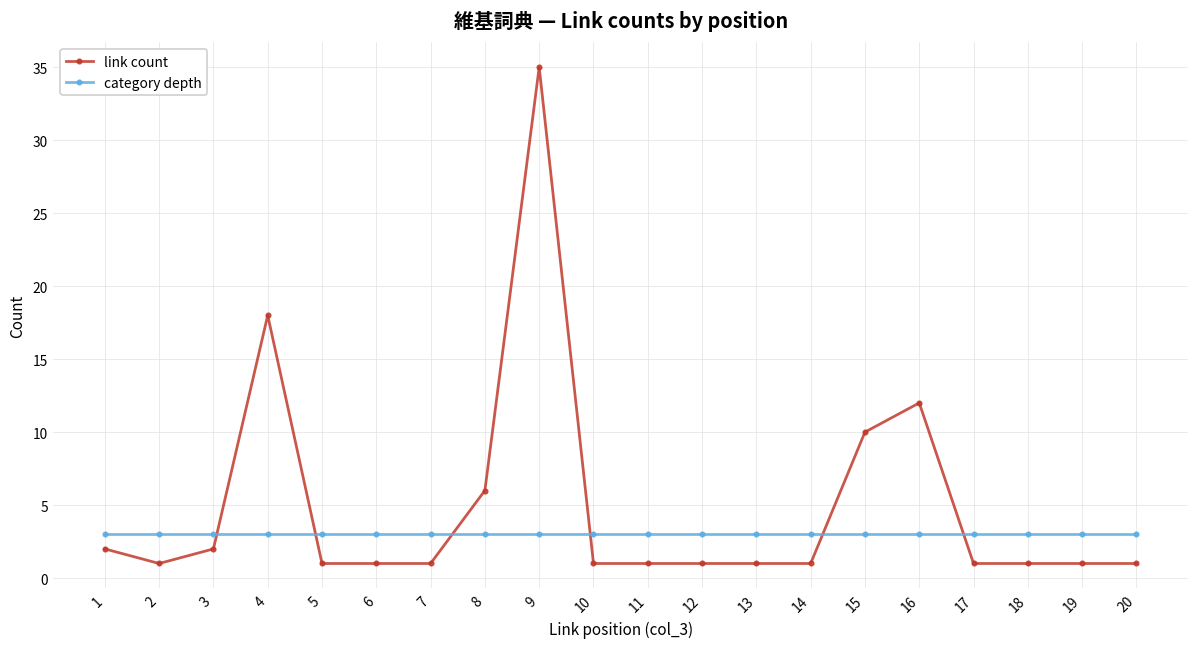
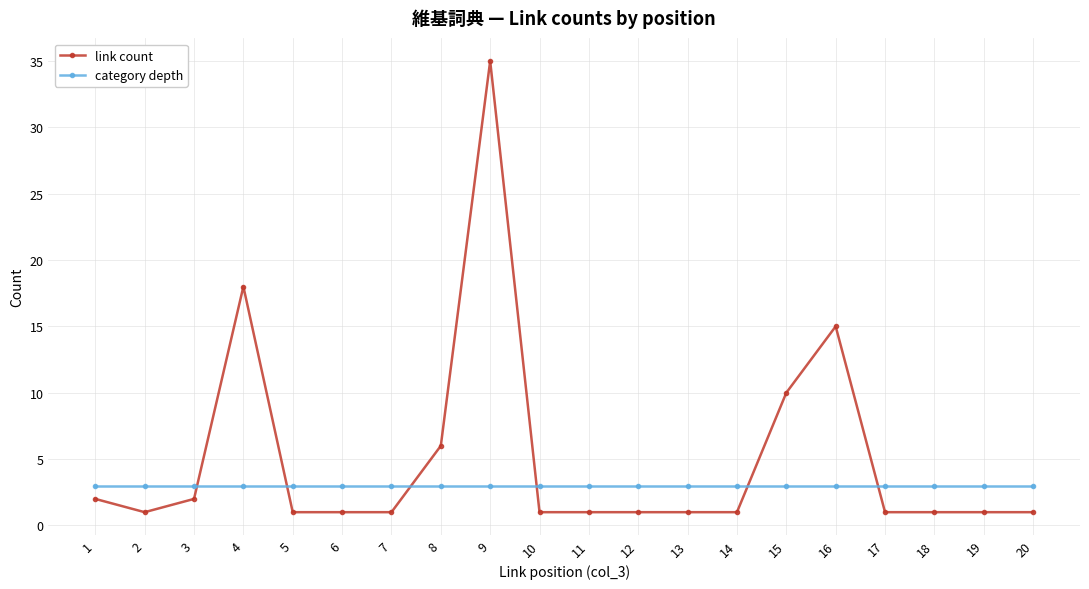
link count, 16: 12 -> 15
